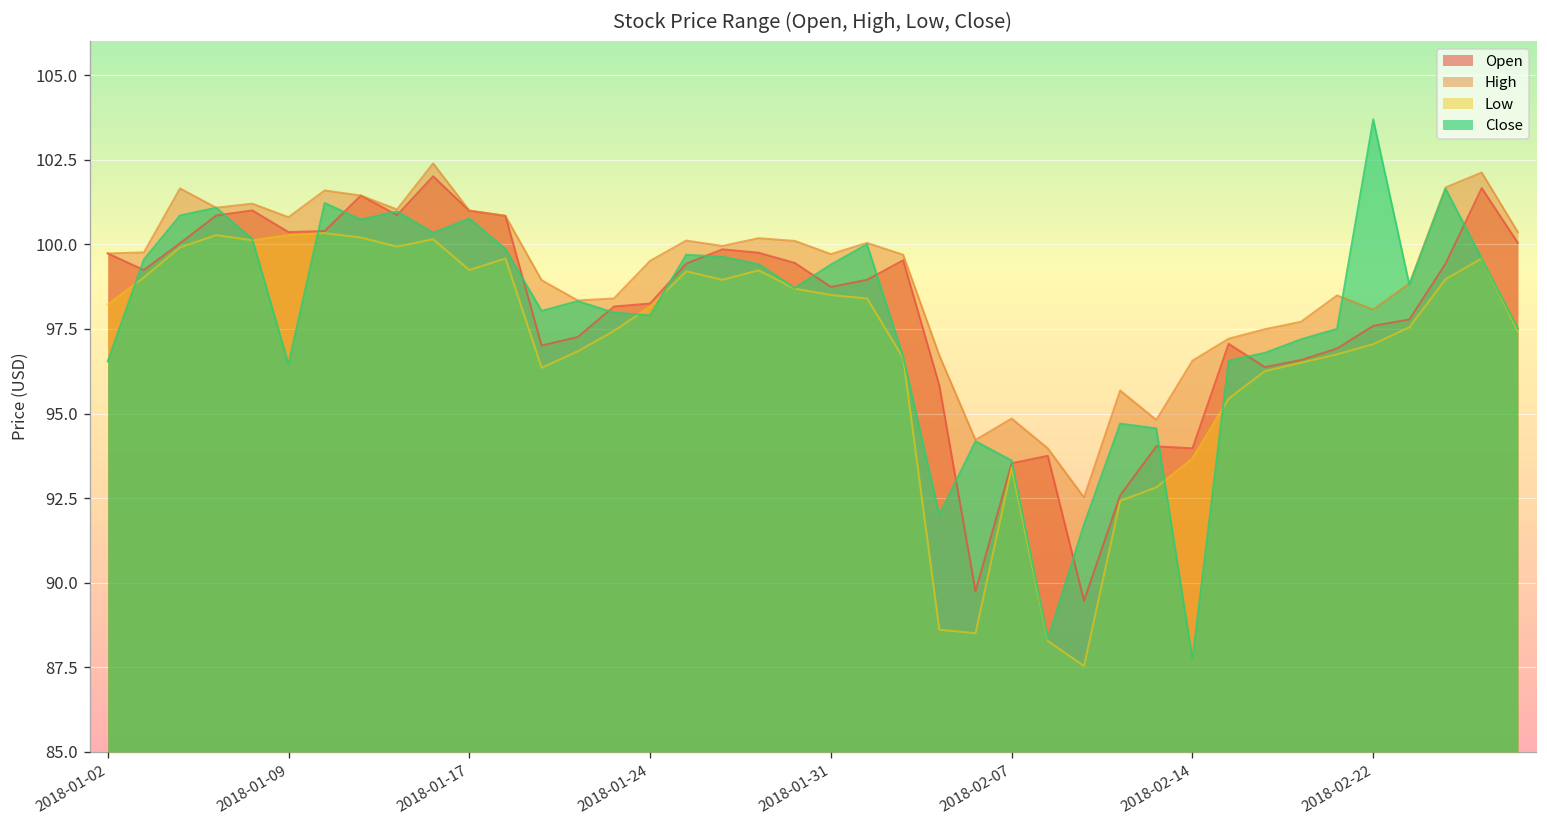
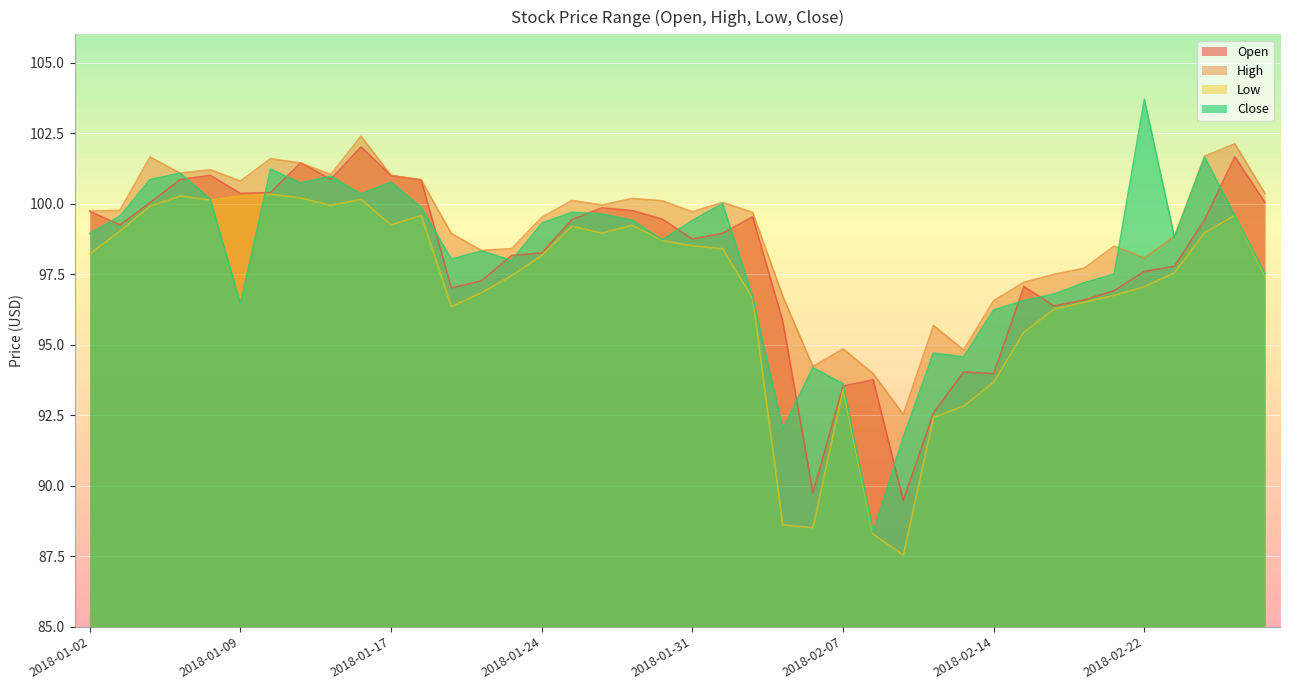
Close, 2018-01-02: 96.5 -> 98.9
Close, 2018-01-24: 97.9 -> 99.3
Close, 2018-02-14: 87.8 -> 96.2
